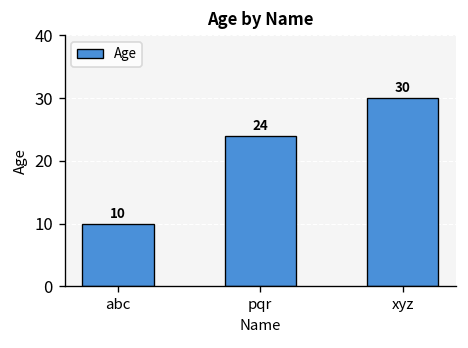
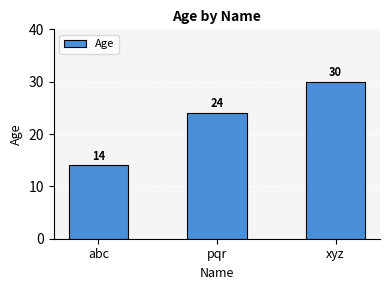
abc: 10 -> 14
